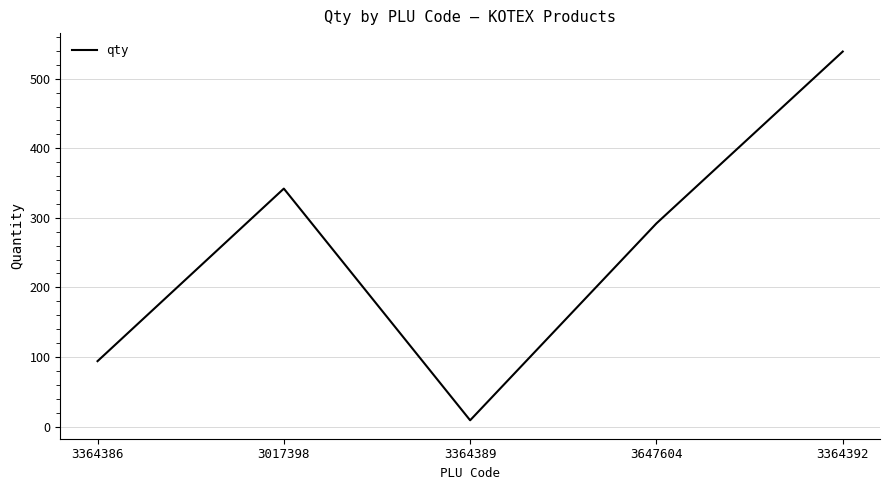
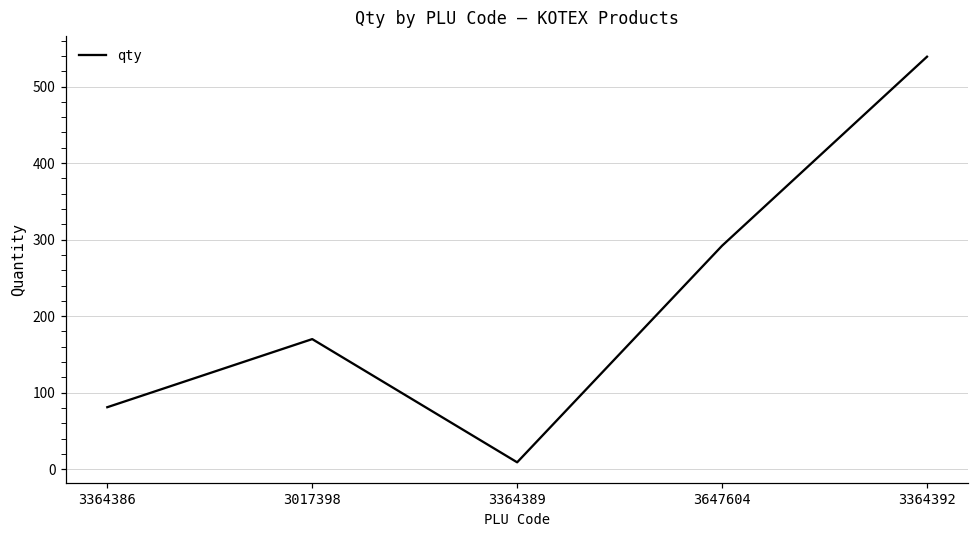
3364386: 90 -> 80
3017398: 340 -> 170
